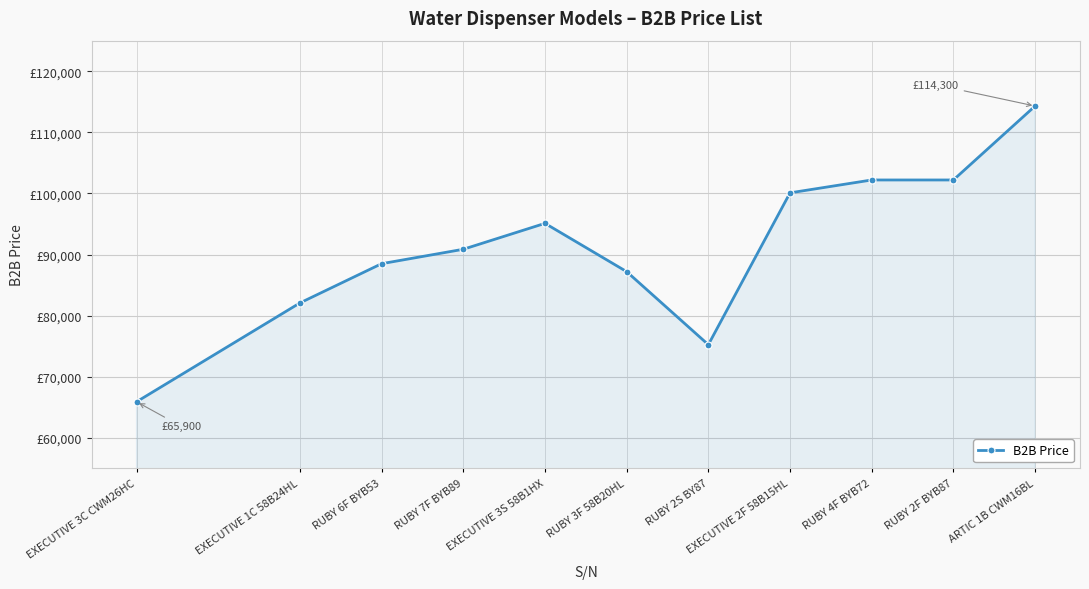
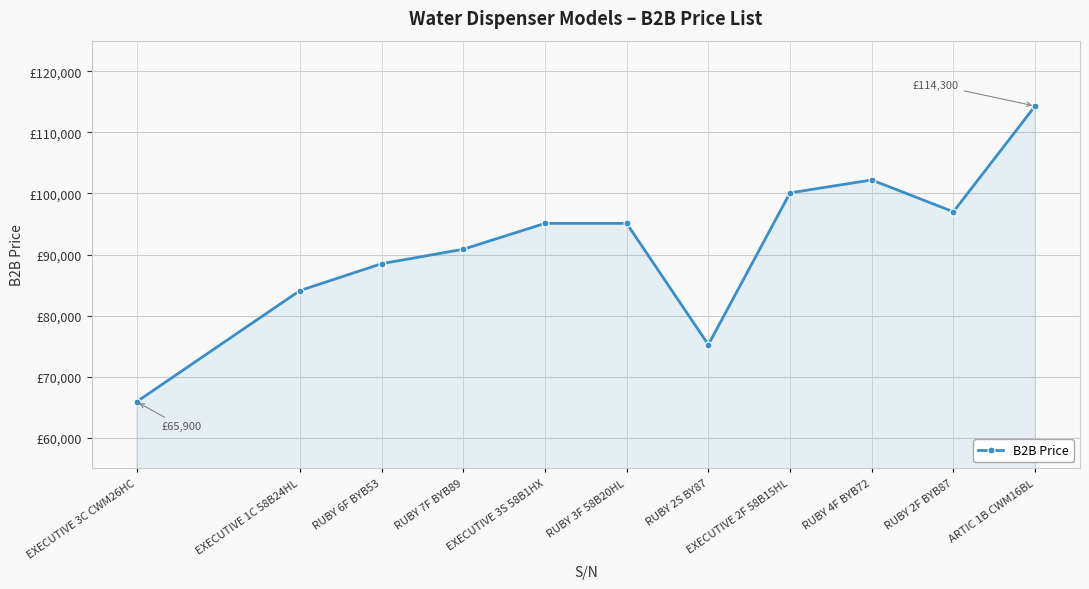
EXECUTIVE 1C 58B24HL: £82,000 -> £84,000
RUBY 3F 58B20HL: £87,000 -> £95,000
RUBY 2F BYB87: £102,000 -> £97,000
